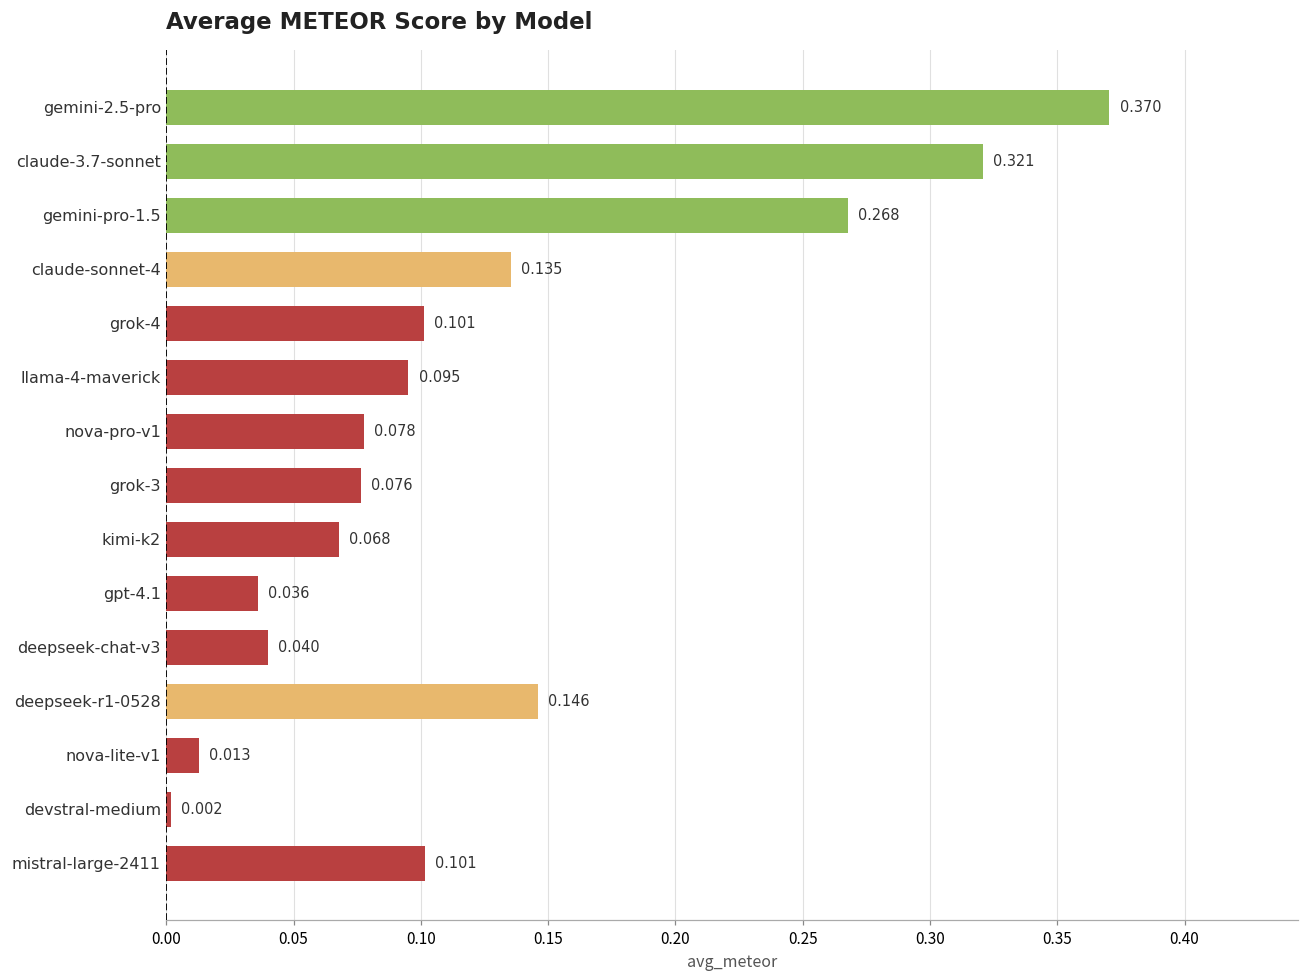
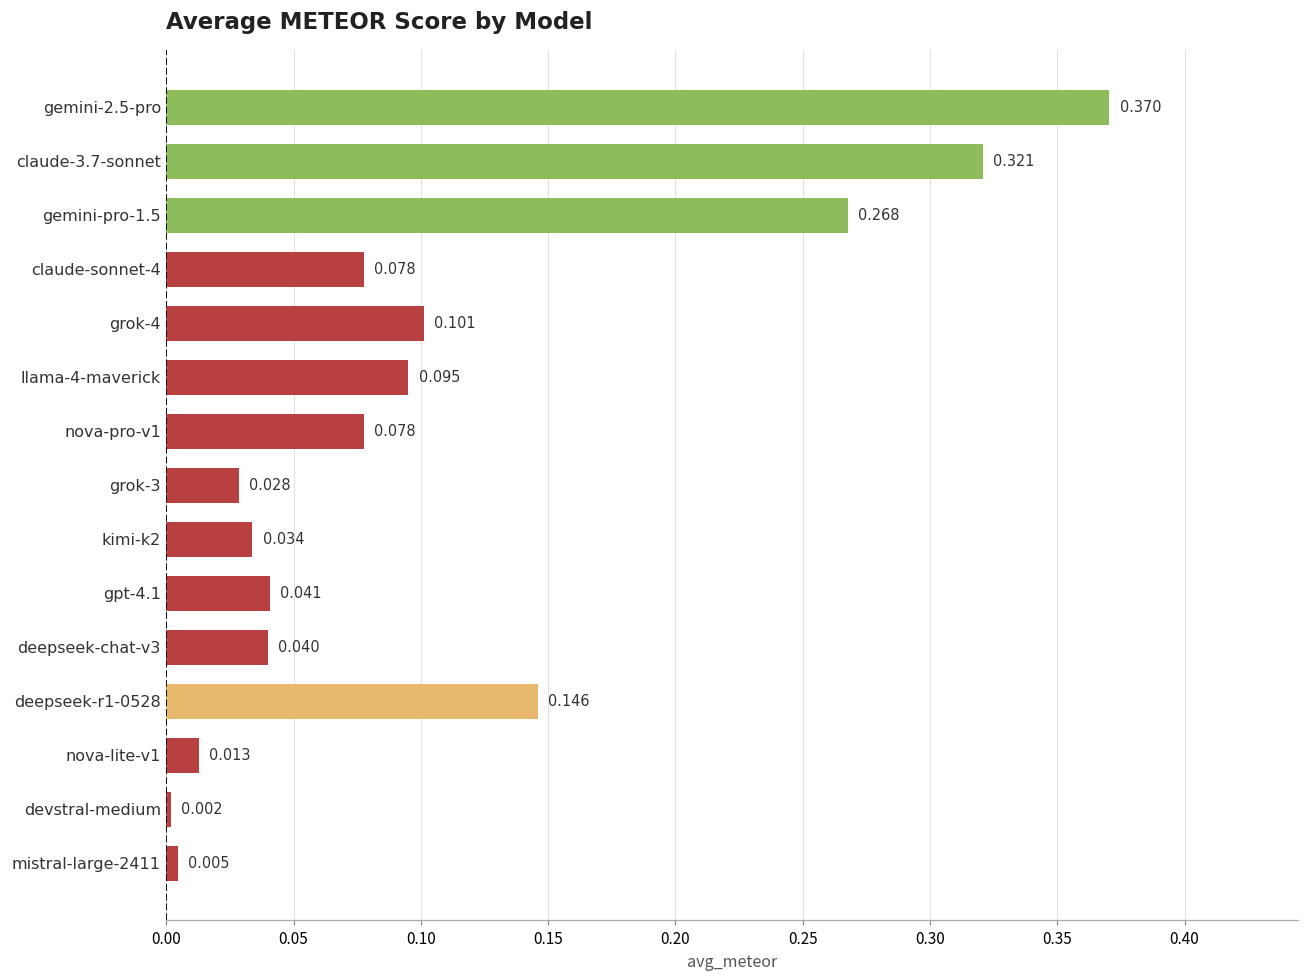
claude-sonnet-4: 0.135 -> 0.078
grok-3: 0.076 -> 0.028
kimi-k2: 0.068 -> 0.034
gpt-4.1: 0.036 -> 0.041
mistral-large-2411: 0.101 -> 0.005
